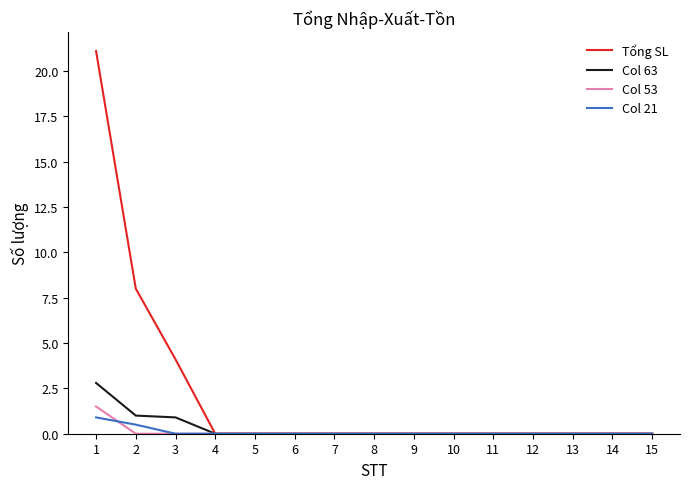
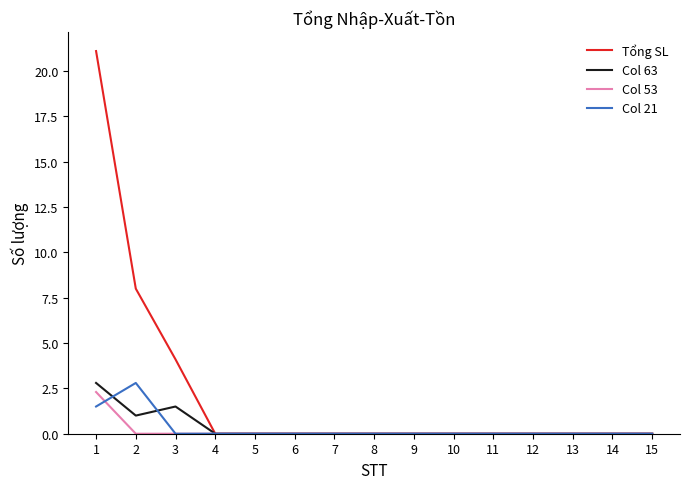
Col 53, 1: 1.5 -> 2.3
Col 21, 1: 0.9 -> 1.5
Col 21, 2: 0.5 -> 2.8
Col 63, 3: 0.9 -> 1.5
